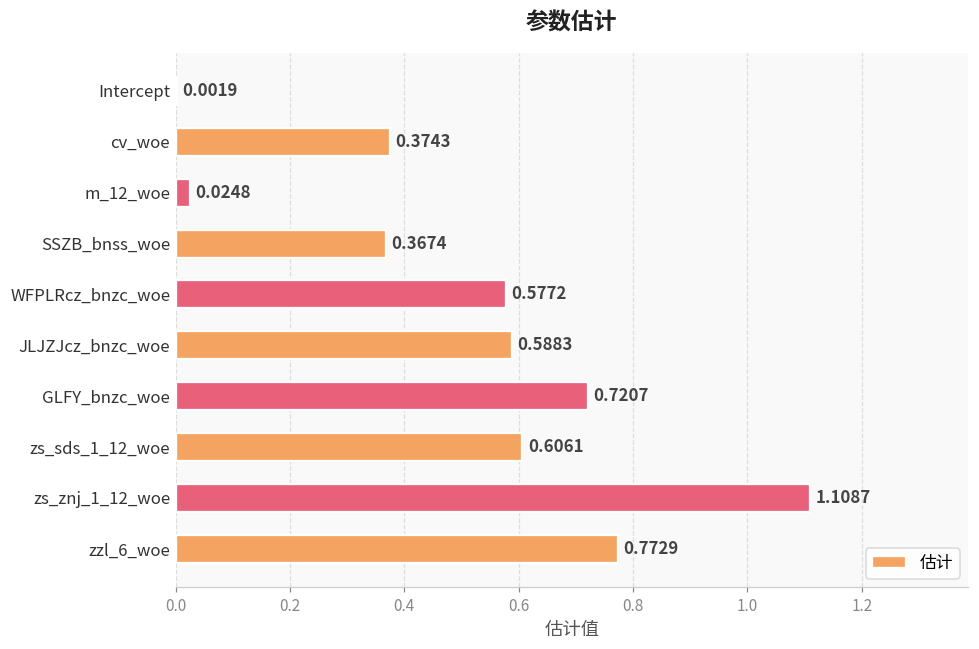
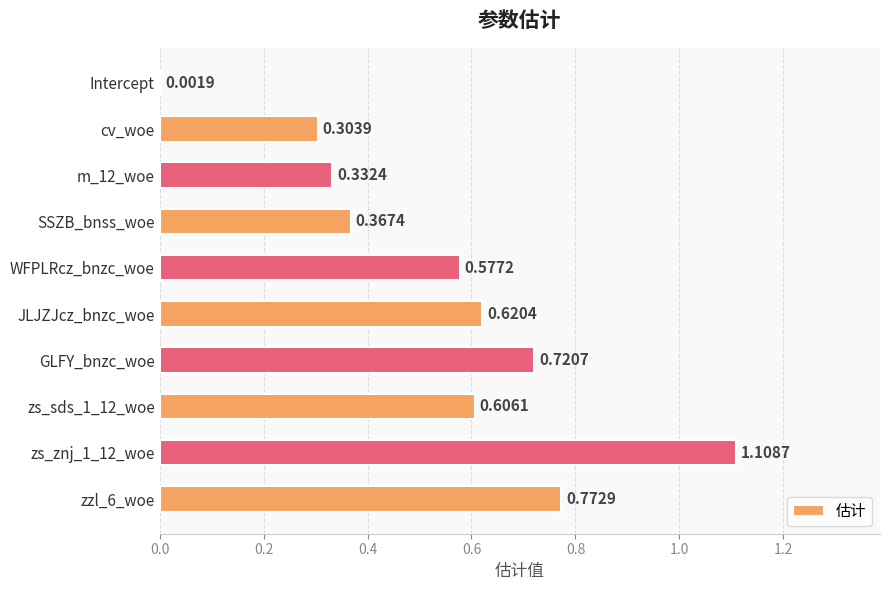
cv_woe: 0.3743 -> 0.3039
m_12_woe: 0.0248 -> 0.3324
JLJZJcz_bnzc_woe: 0.5883 -> 0.6204
